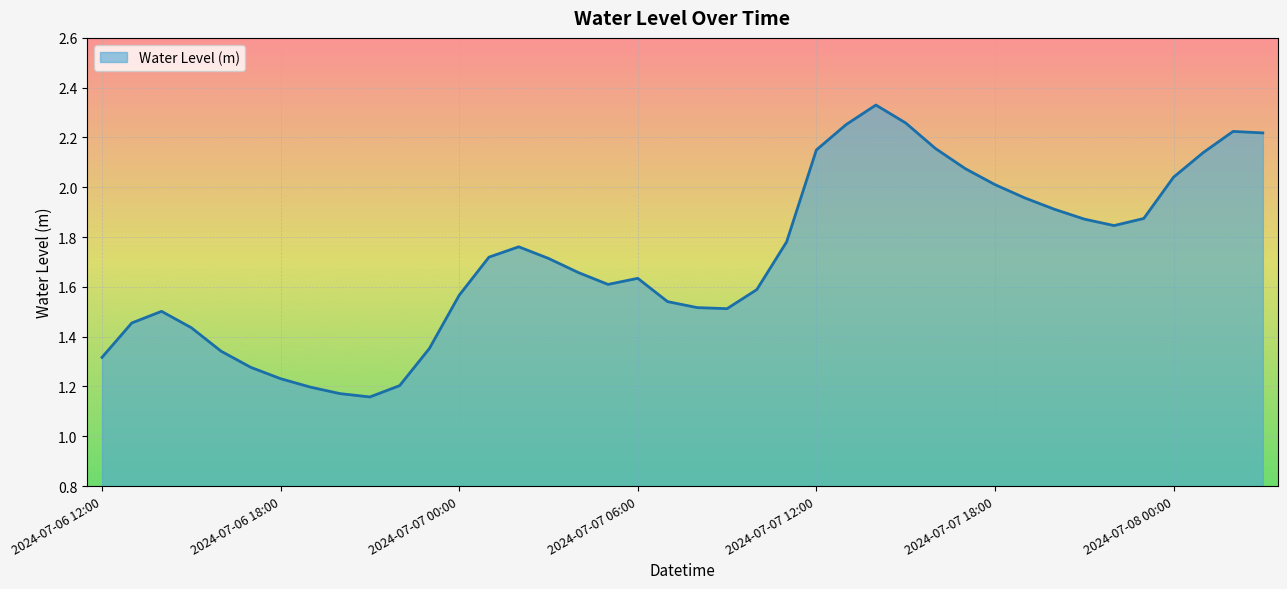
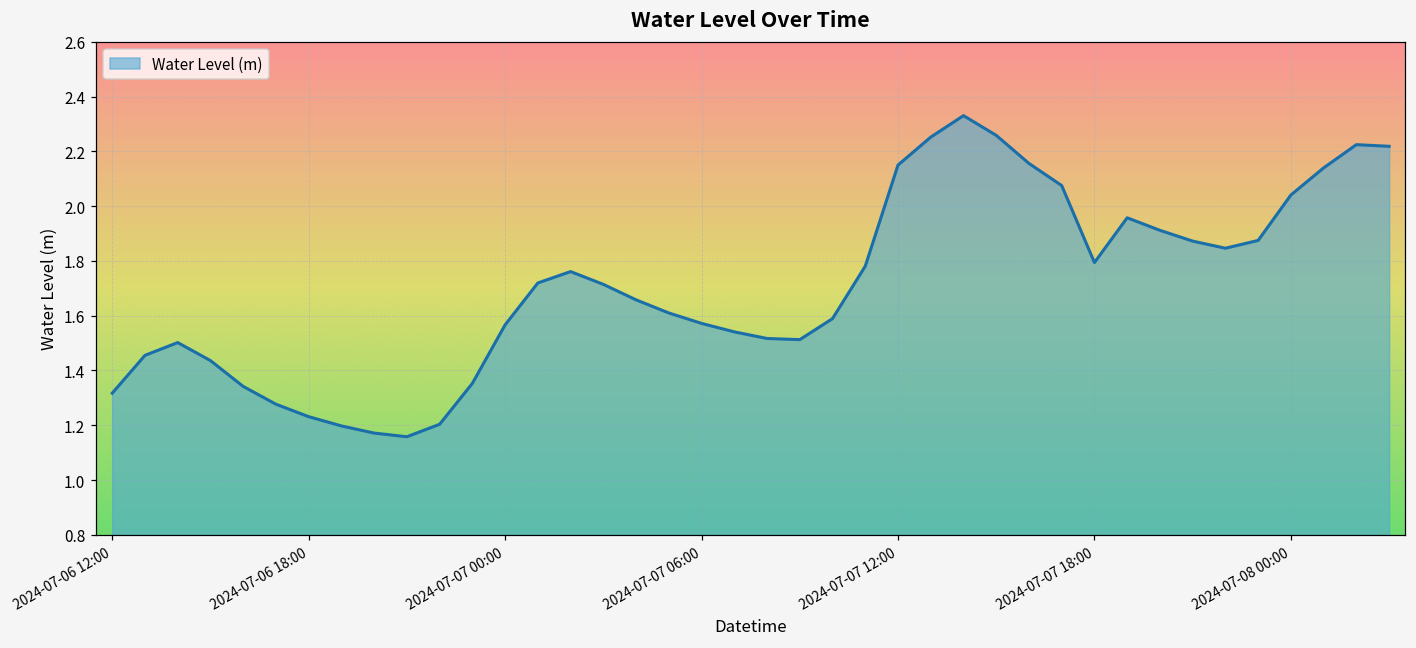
2024-07-07 06:00: 1.63 -> 1.57
2024-07-07 18:00: 2.01 -> 1.79
